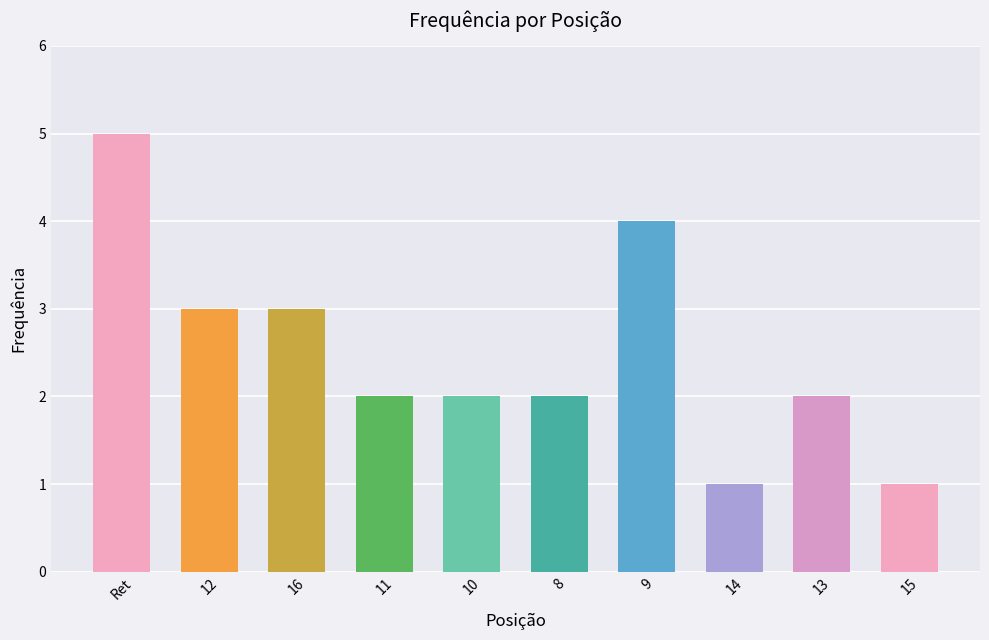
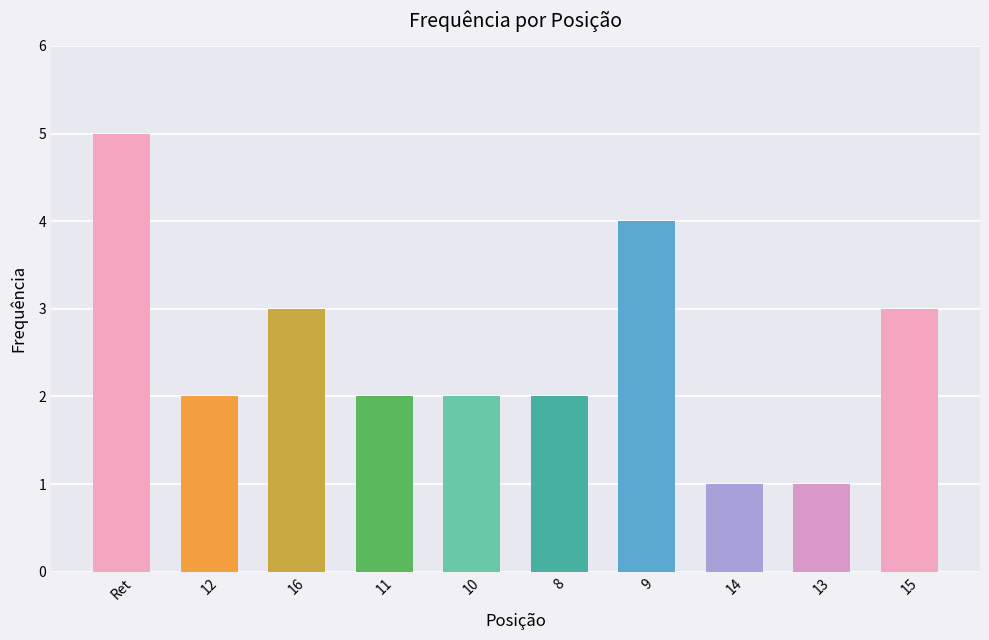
12: 3 -> 2
13: 2 -> 1
15: 1 -> 3
